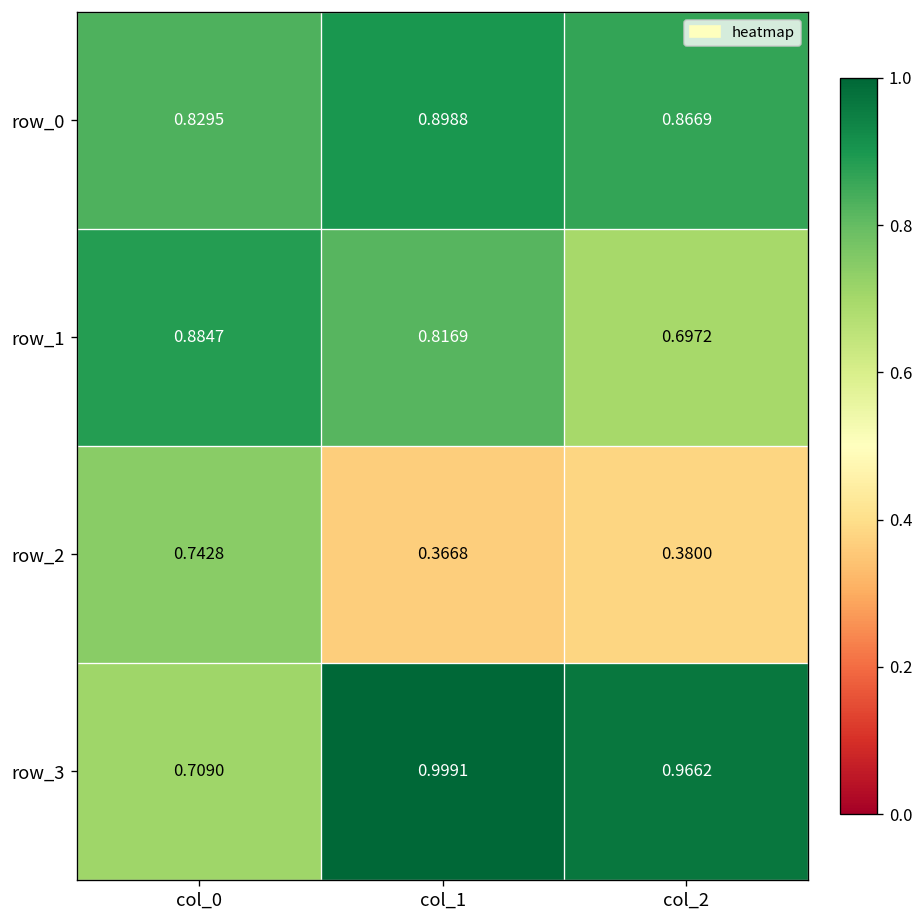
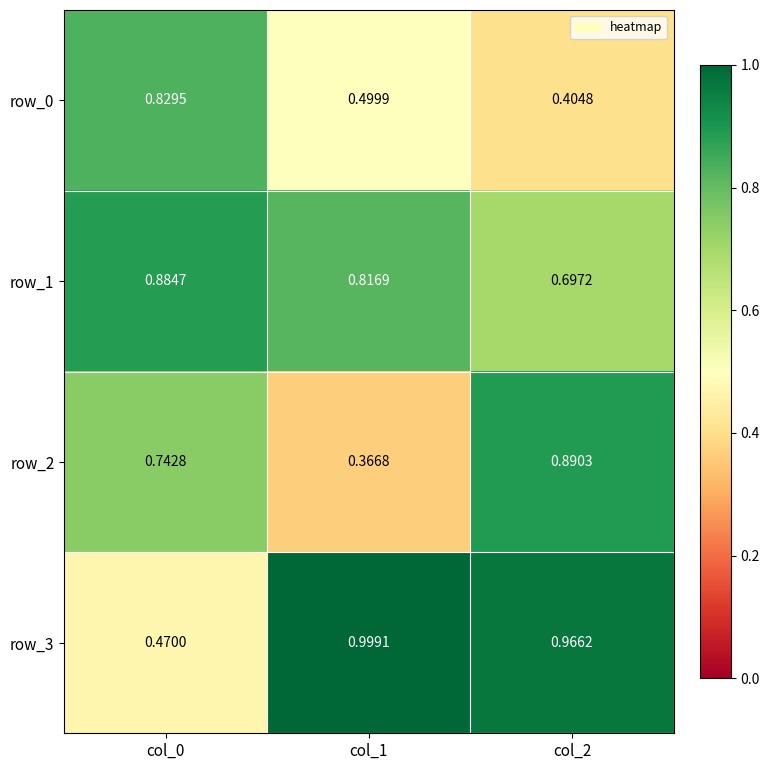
row_0, col_1: 0.8988 -> 0.4999
row_0, col_2: 0.8669 -> 0.4048
row_2, col_2: 0.3800 -> 0.8903
row_3, col_0: 0.7090 -> 0.4700
